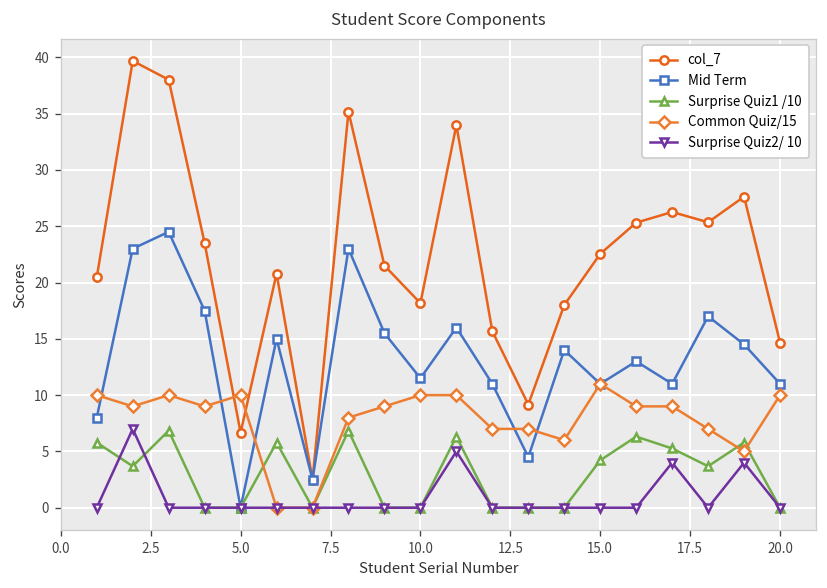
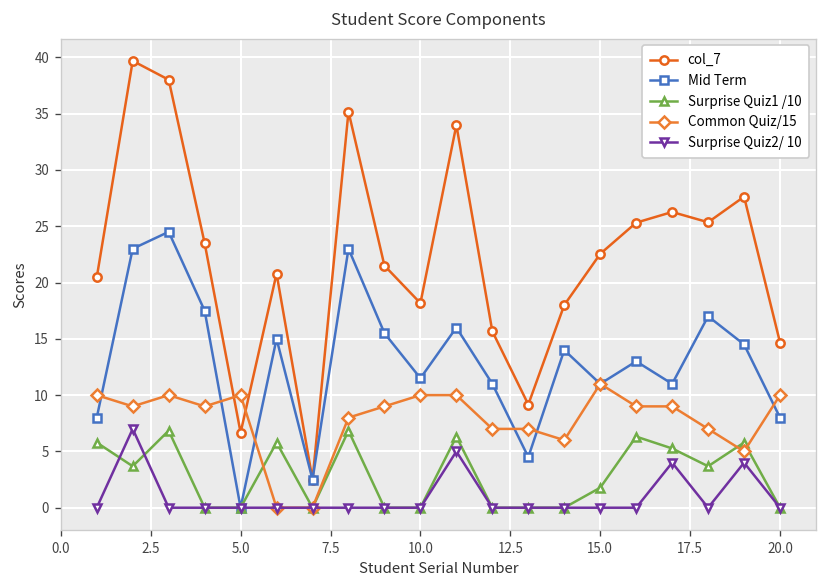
Surprise Quiz1 /10, 15.0: 4 -> 2
Mid Term, 20.0: 11 -> 8
